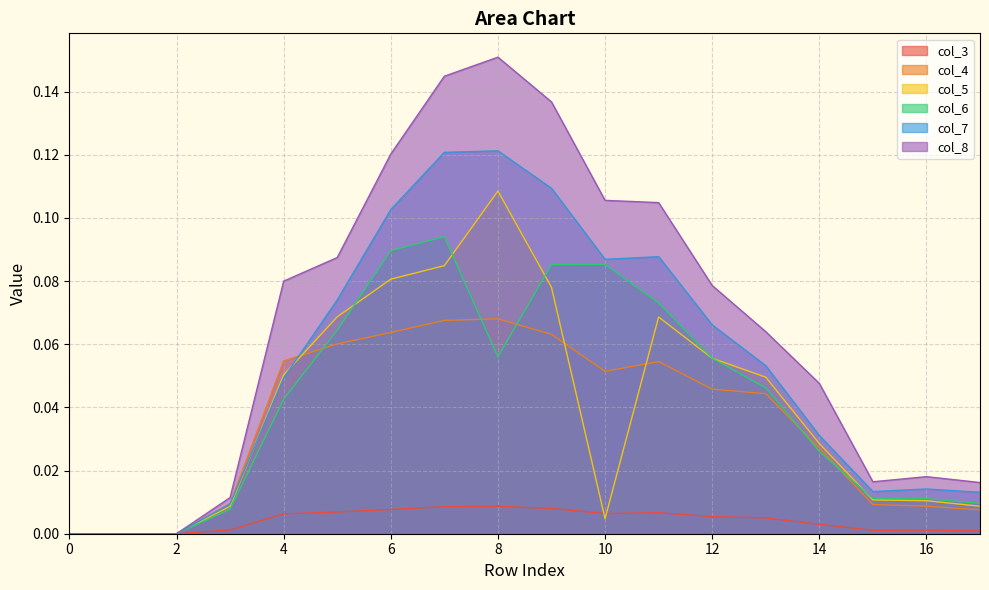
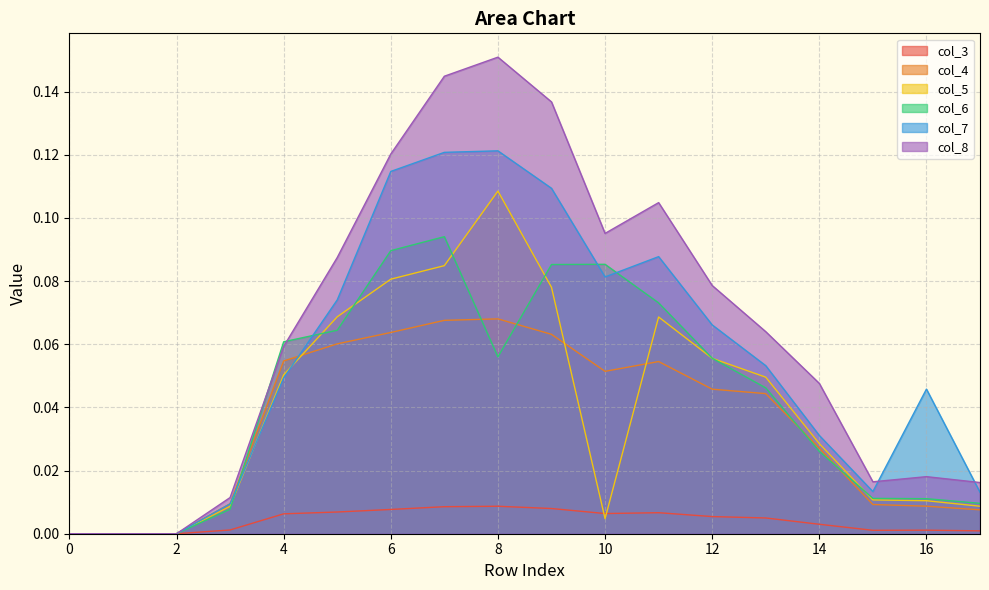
col_6, 4: 0.043 -> 0.061
col_8, 4: 0.080 -> 0.059
col_7, 6: 0.103 -> 0.115
col_7, 10: 0.087 -> 0.081
col_8, 10: 0.106 -> 0.095
col_7, 16: 0.014 -> 0.046
